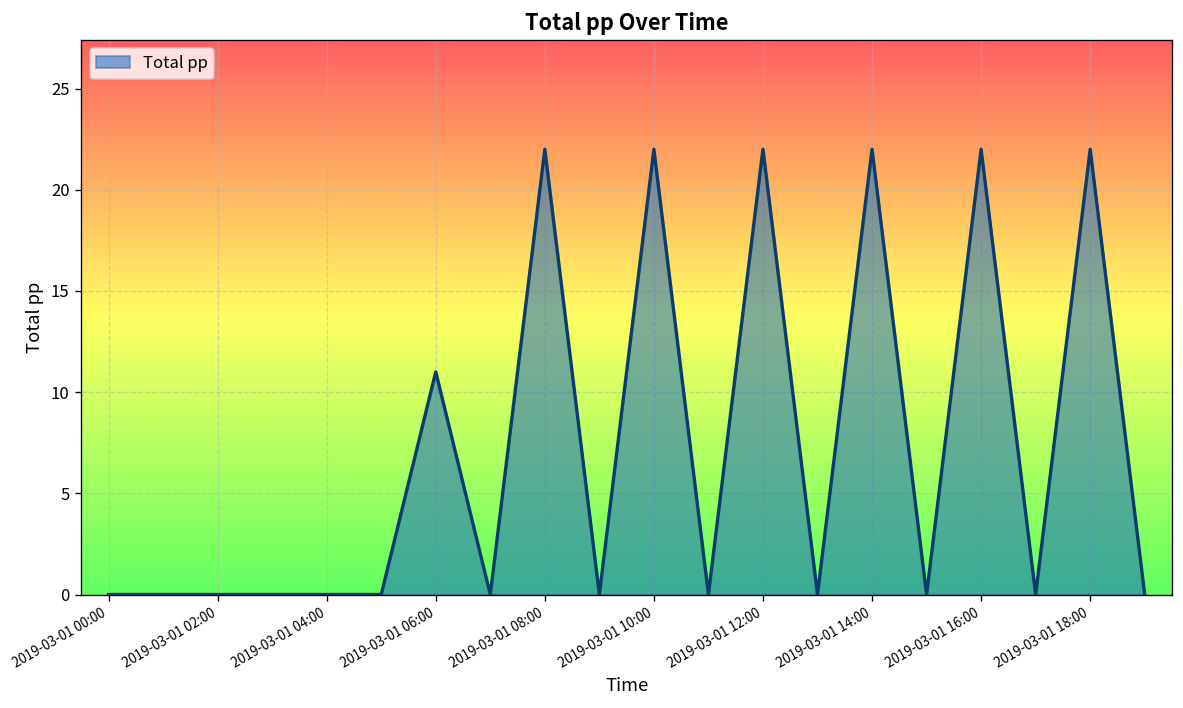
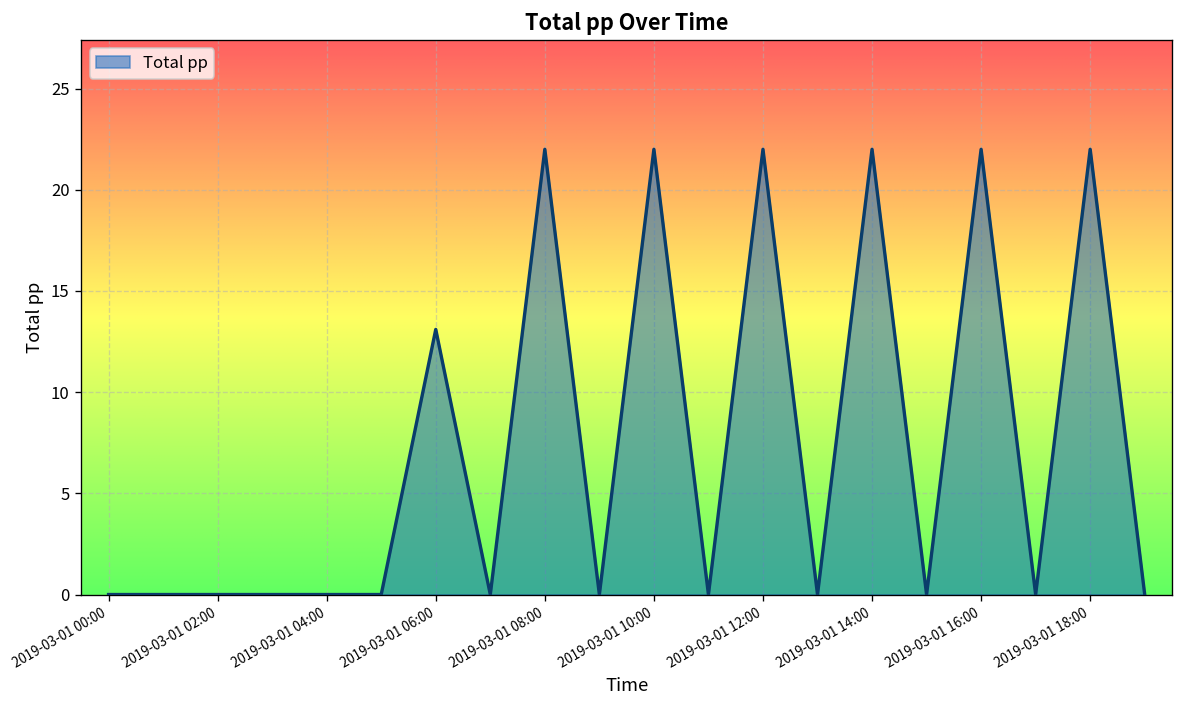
2019-03-01 06:00: 11.0 -> 13.1
